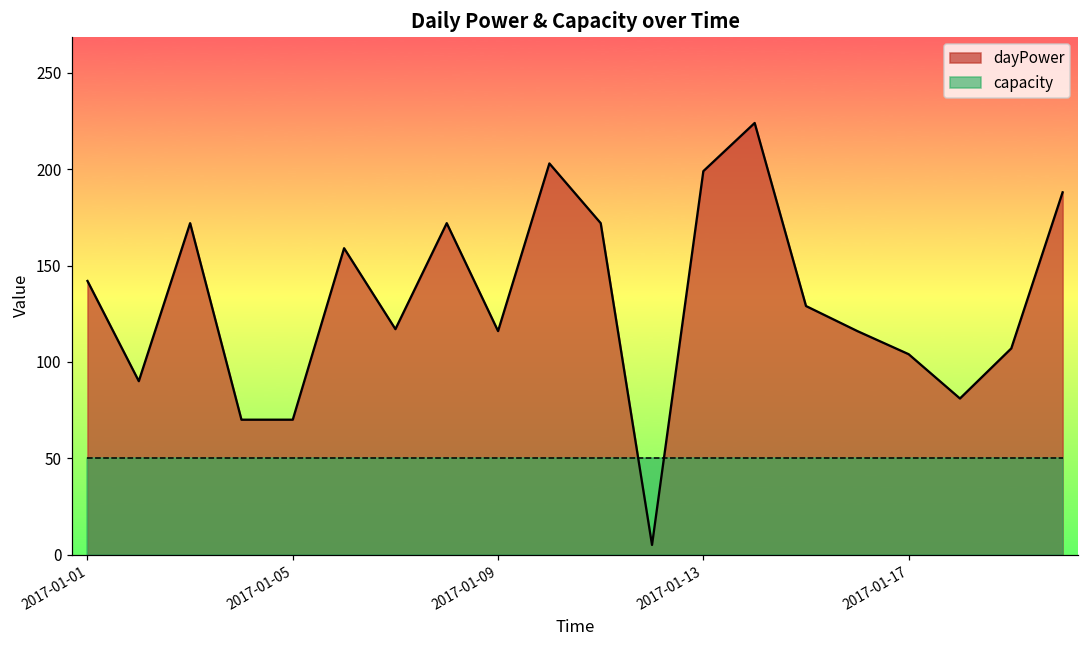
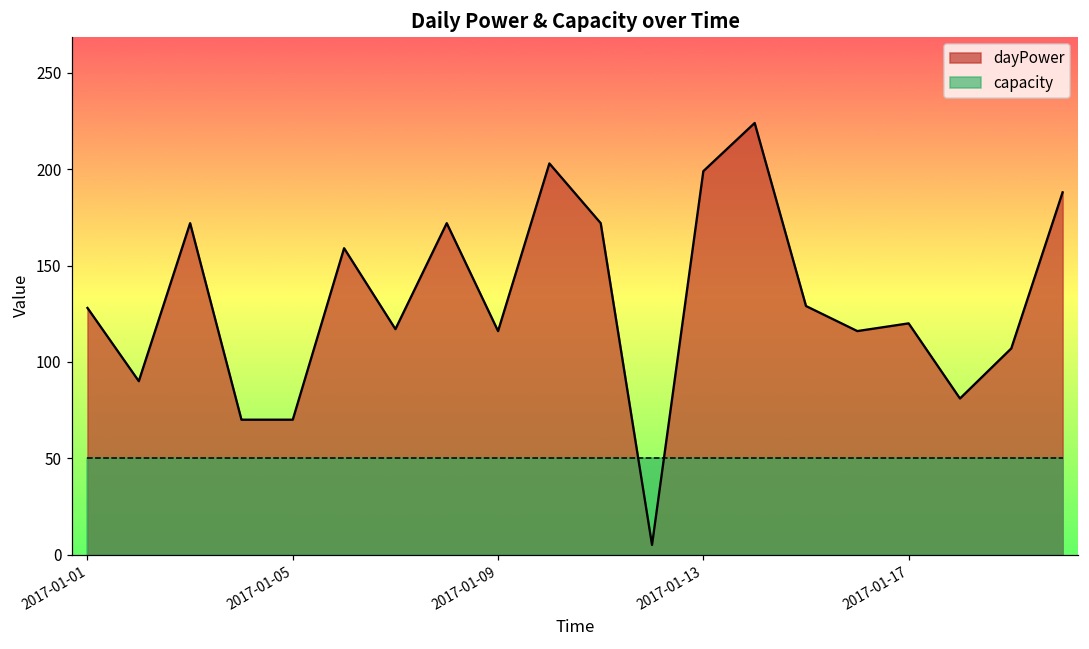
dayPower, 2017-01-01: 142 -> 128
dayPower, 2017-01-17: 104 -> 120
